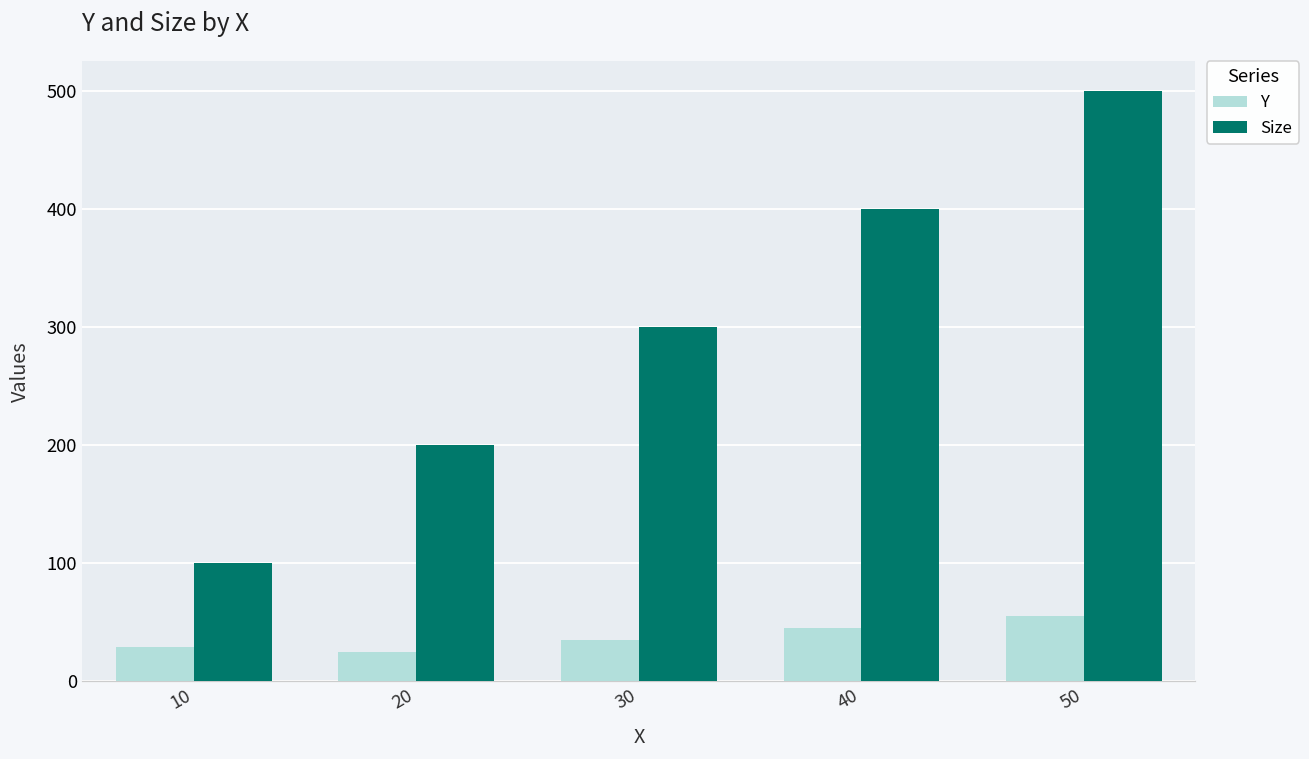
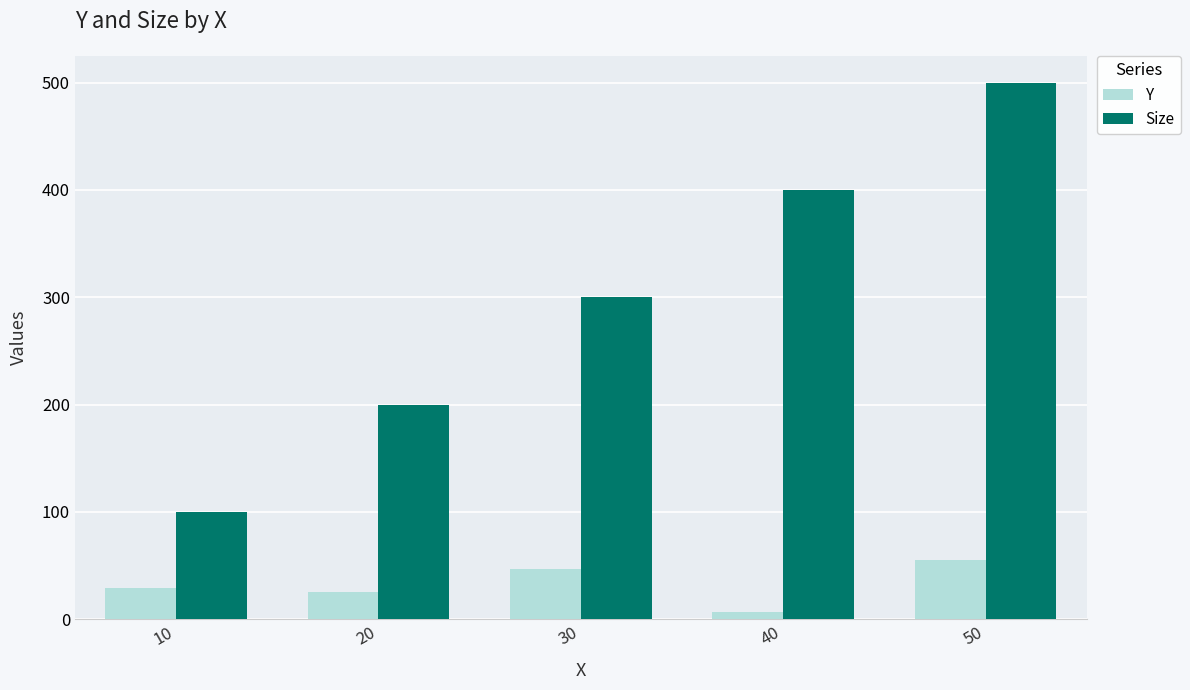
Y, 30: 35 -> 47
Y, 40: 45 -> 7
